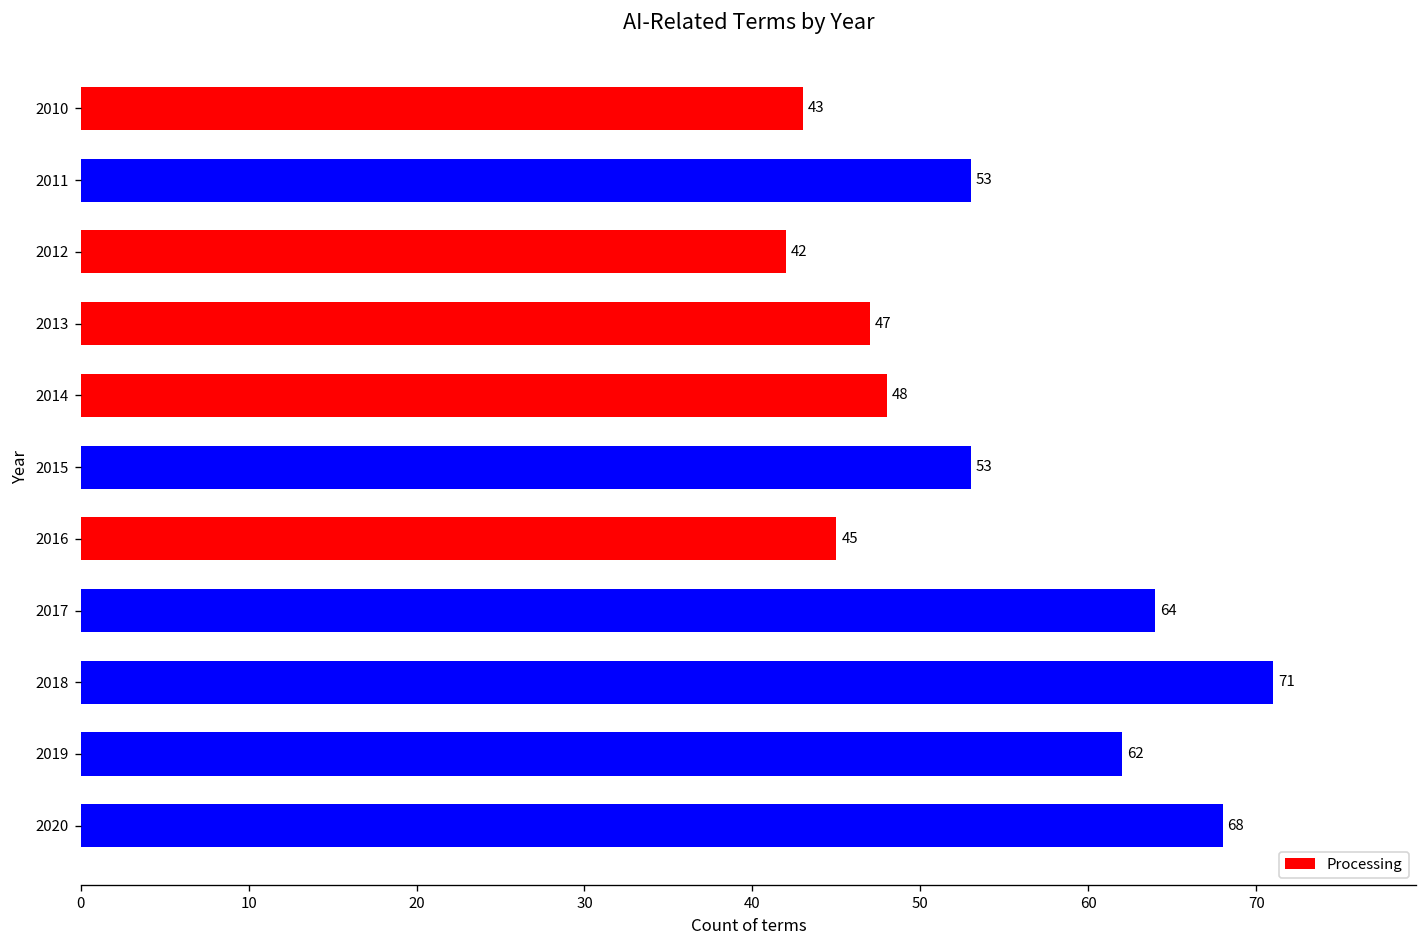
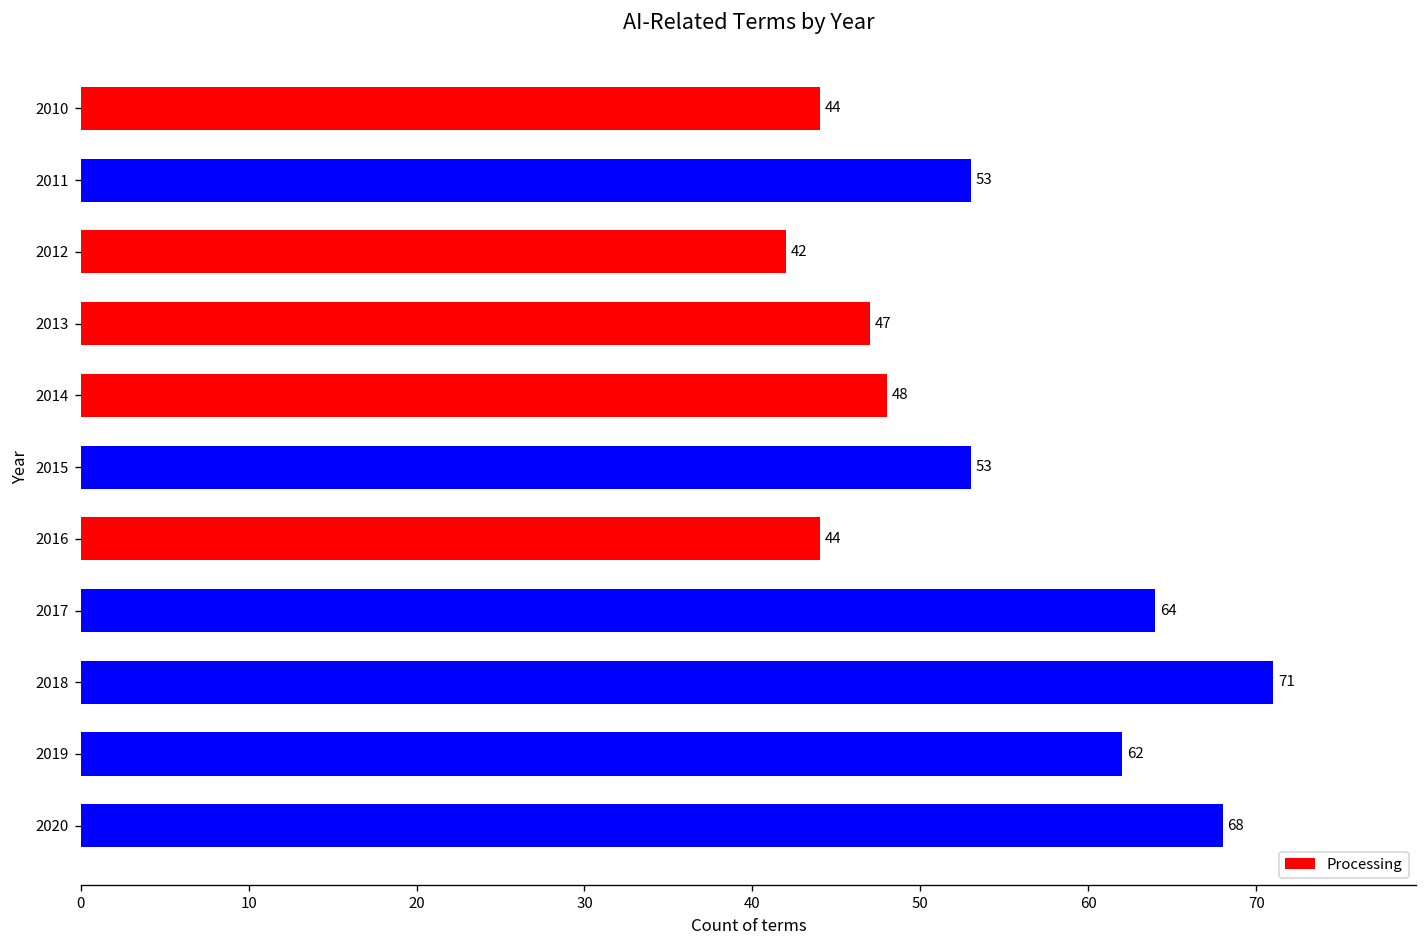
2010: 43 -> 44
2016: 45 -> 44
